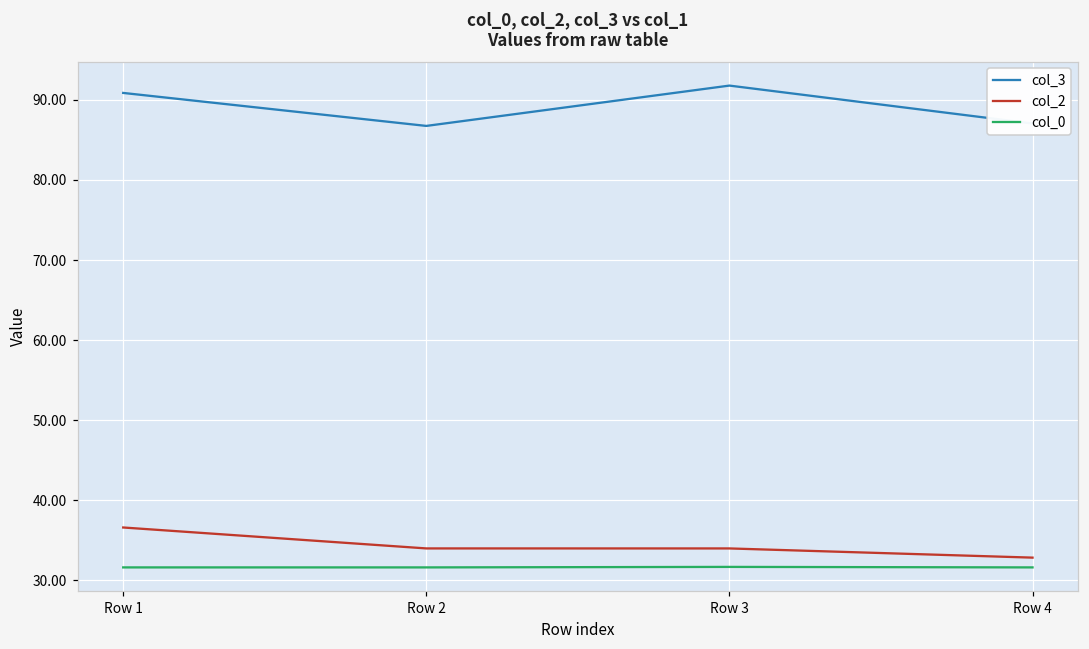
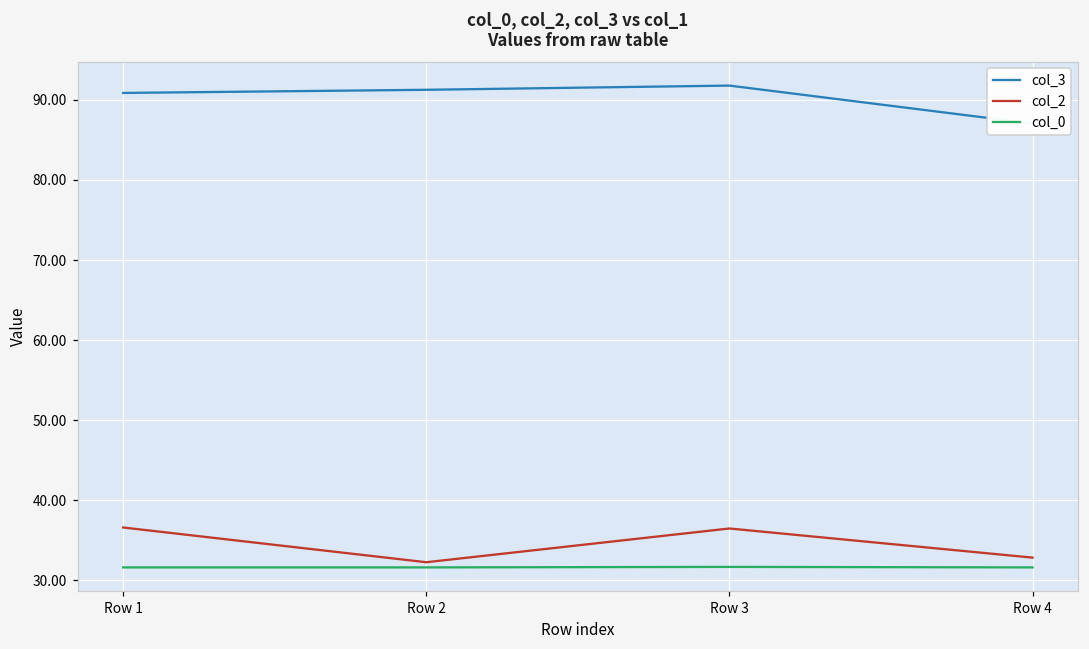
col_3, Row 2: 87 -> 91
col_2, Row 2: 34 -> 32
col_2, Row 3: 34 -> 36
